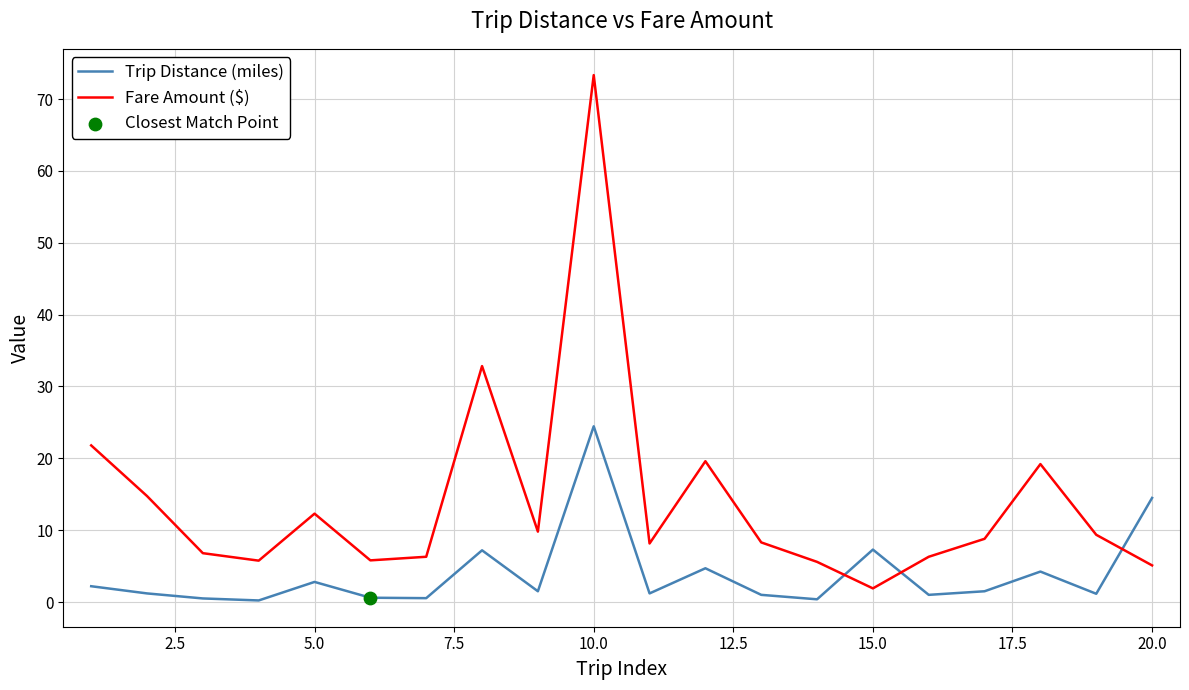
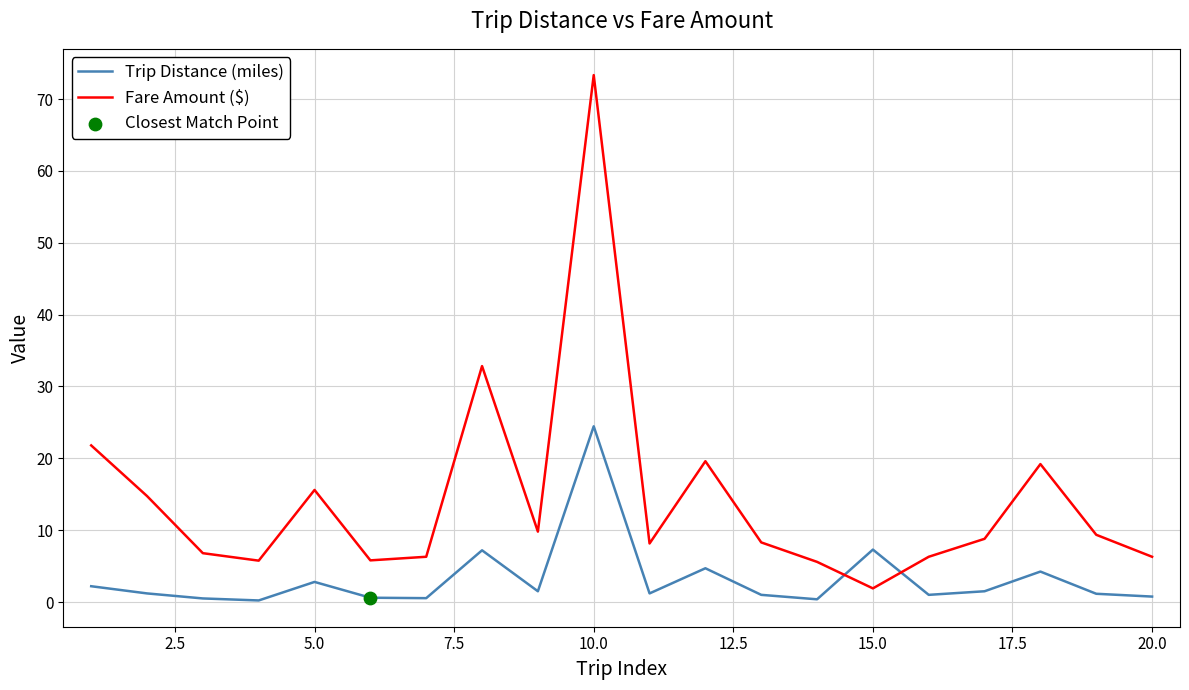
Fare Amount ($), 5.0: 12 -> 16
Trip Distance (miles), 20.0: 14 -> 1
Fare Amount ($), 20.0: 5 -> 6
